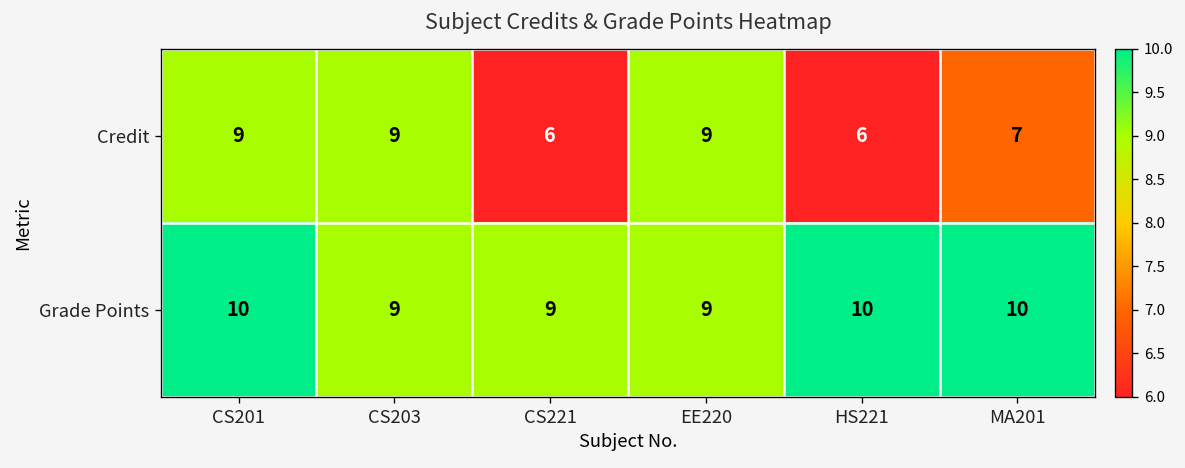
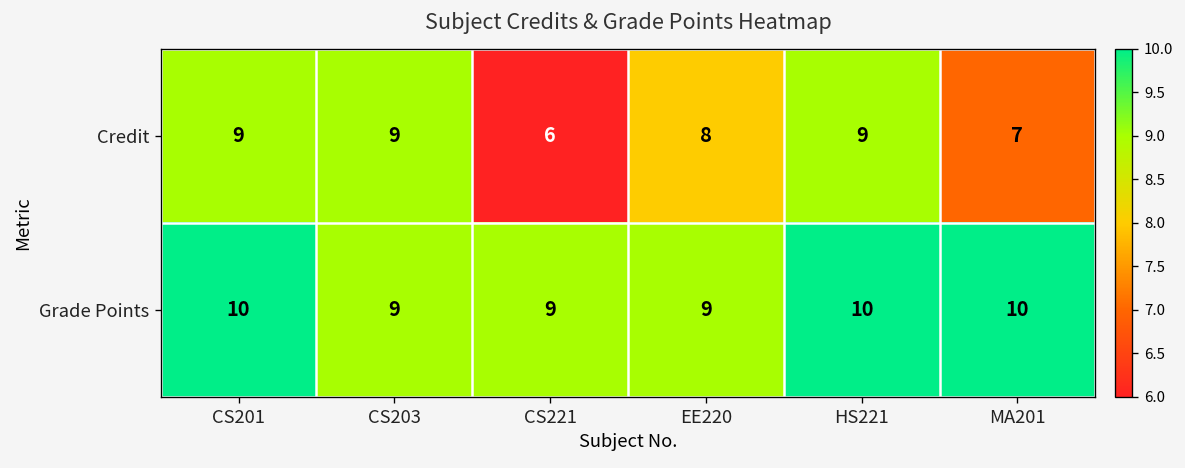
Credit, EE220: 9 -> 8
Credit, HS221: 6 -> 9
